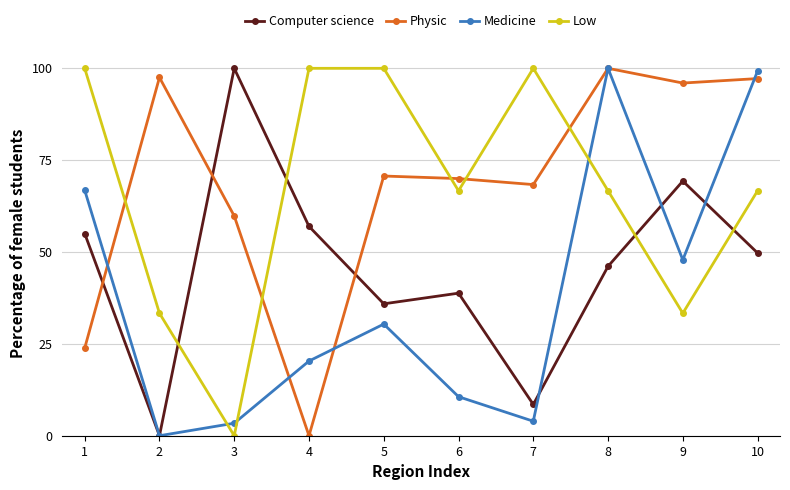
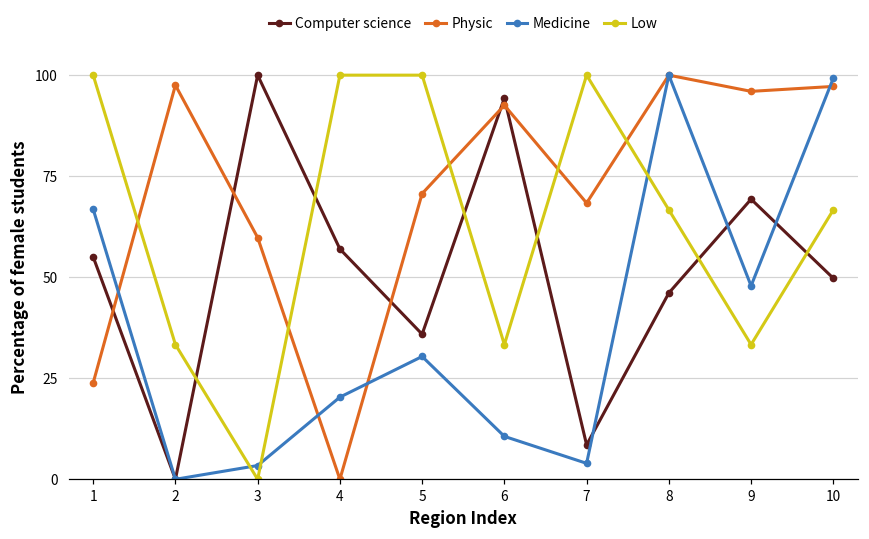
Computer science, 6: 39 -> 94
Physic, 6: 70 -> 93
Low, 6: 67 -> 33
